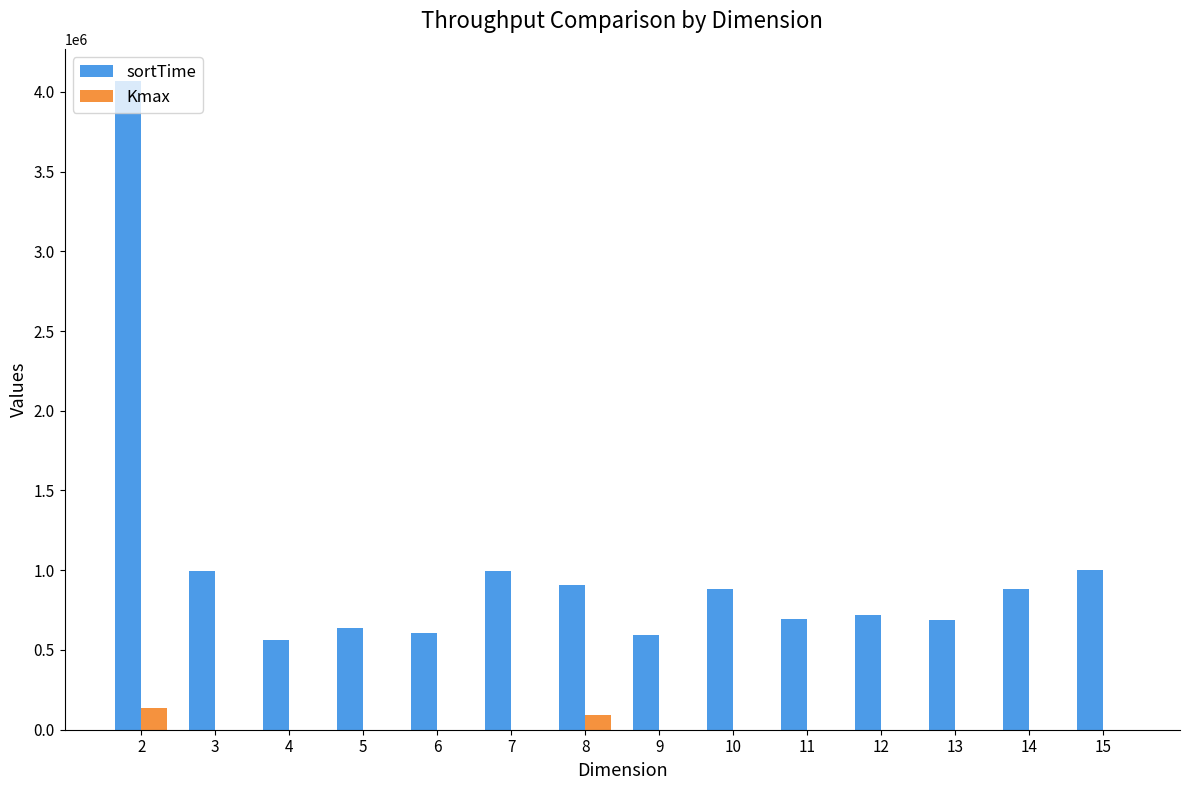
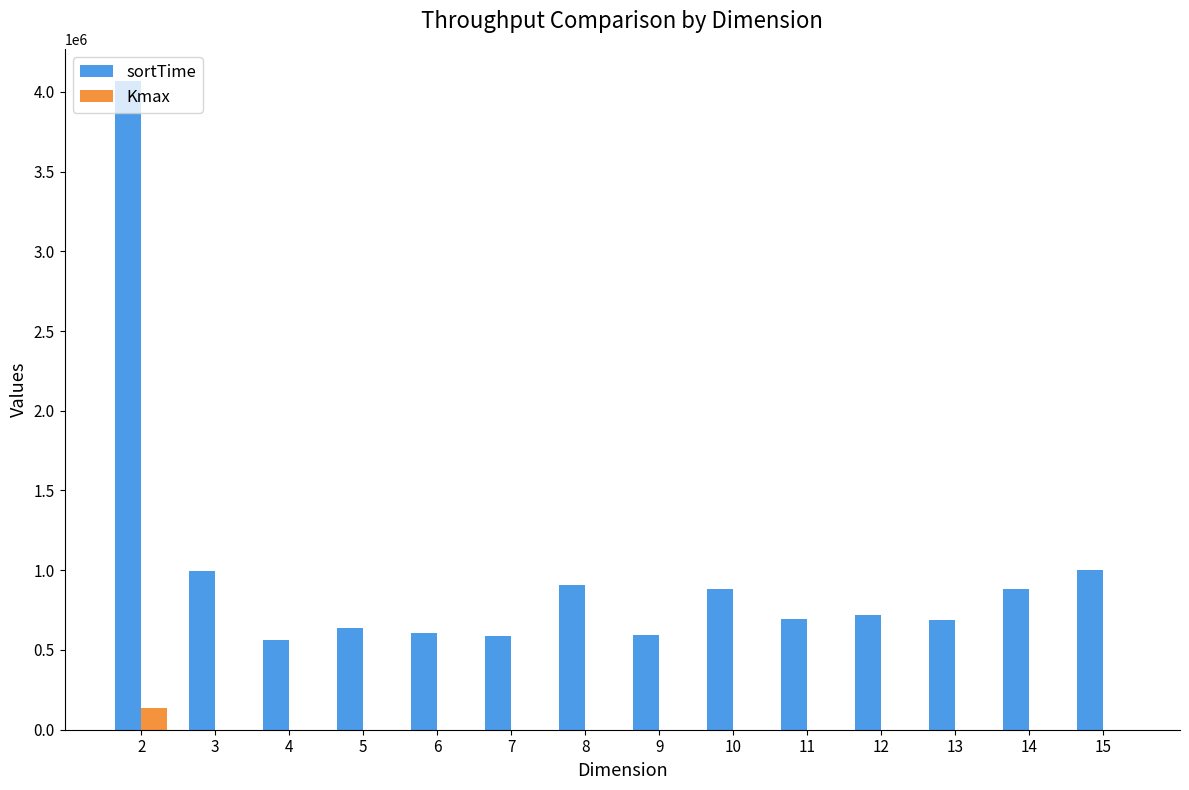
sortTime, 7: 990000 -> 590000
Kmax, 8: 100000 -> 0
